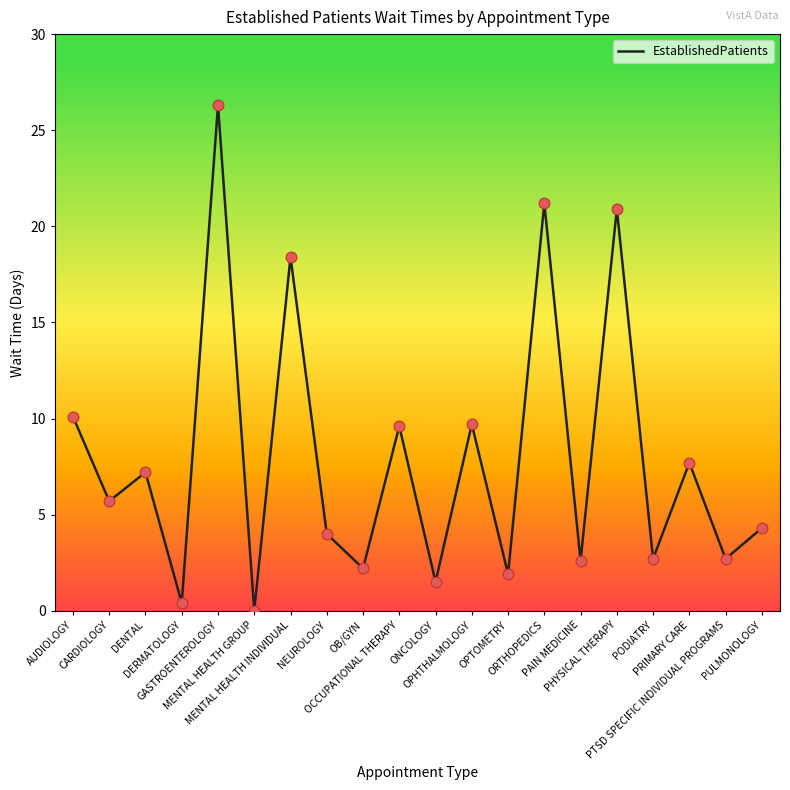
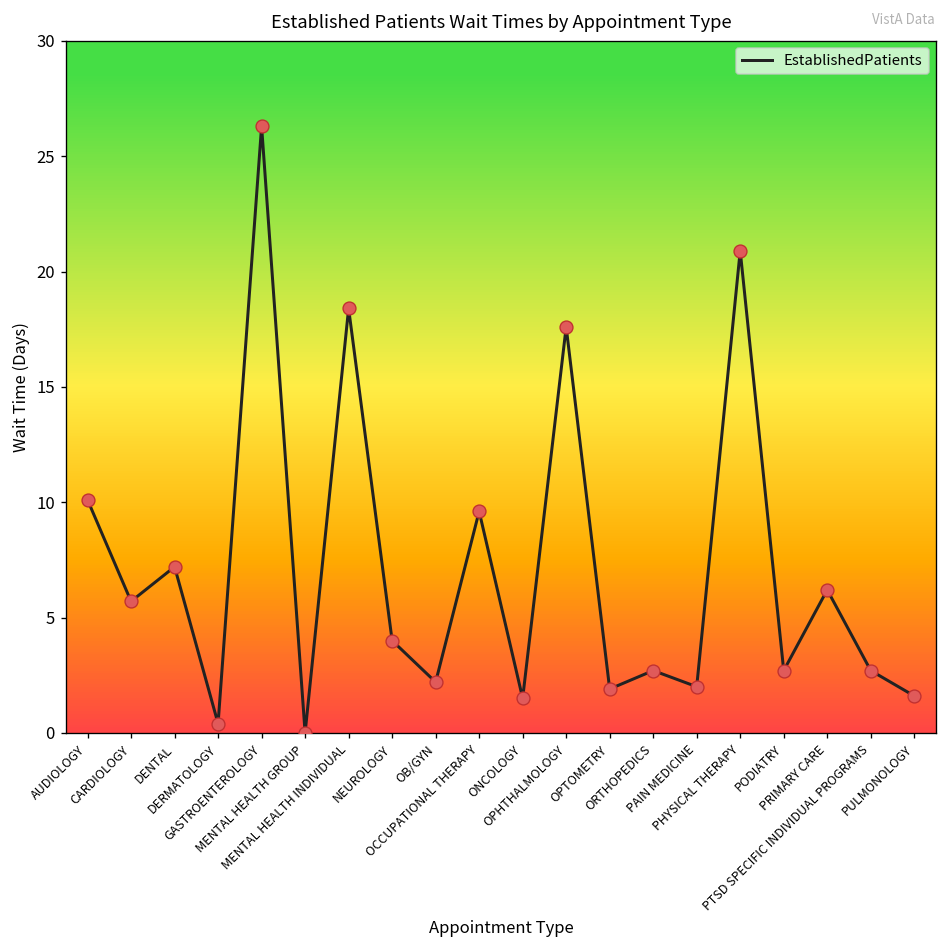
OPHTHALMOLOGY: 9.7 -> 17.6
ORTHOPEDICS: 21.2 -> 2.7
PAIN MEDICINE: 2.6 -> 2.0
PRIMARY CARE: 7.7 -> 6.2
PULMONOLOGY: 4.3 -> 1.6
